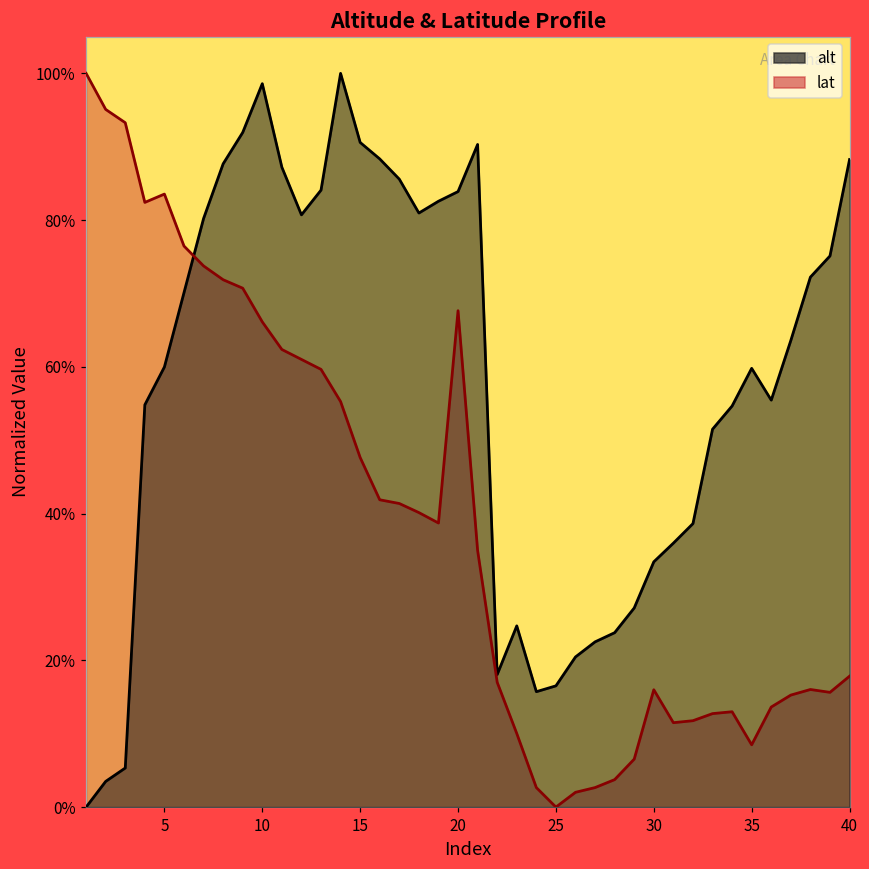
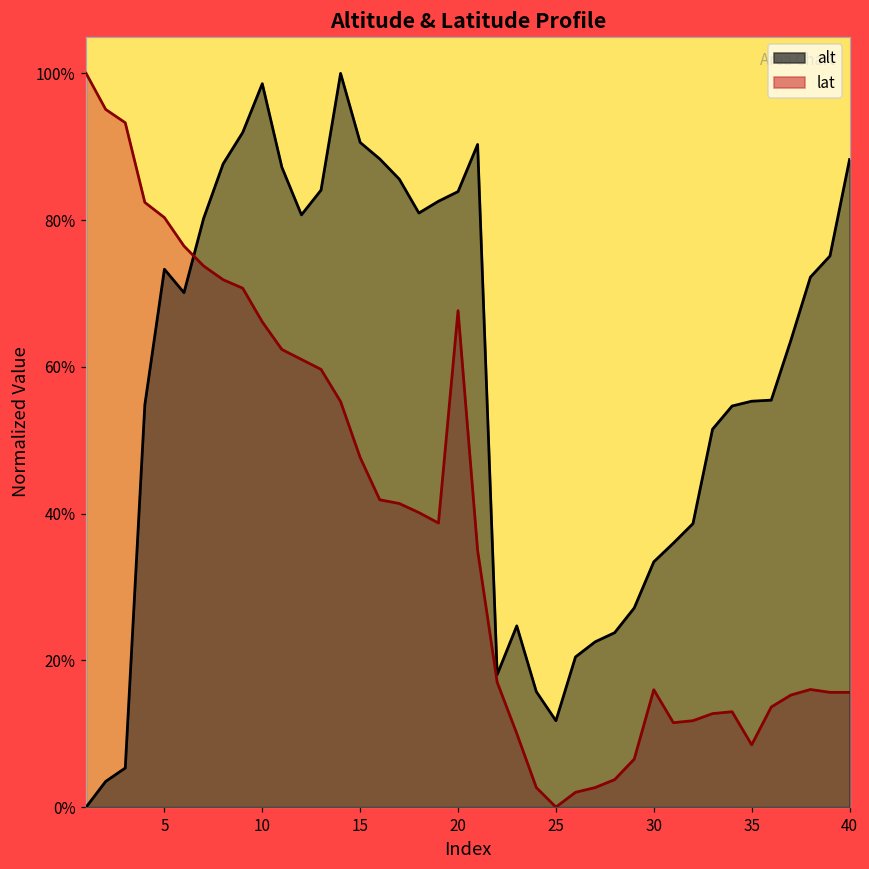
alt, 5: 60% -> 73%
lat, 5: 84% -> 80%
alt, 25: 17% -> 12%
alt, 35: 60% -> 55%
lat, 40: 18% -> 16%
